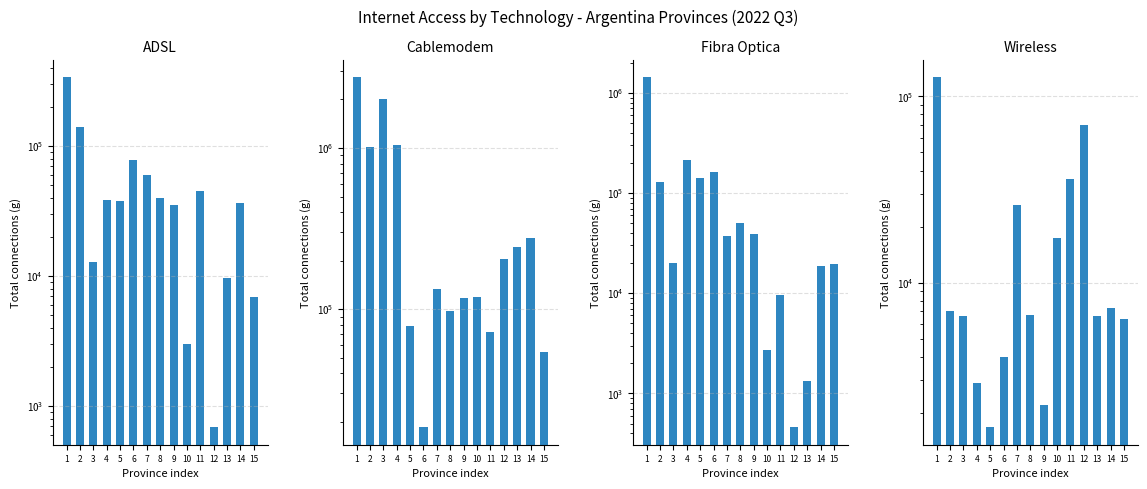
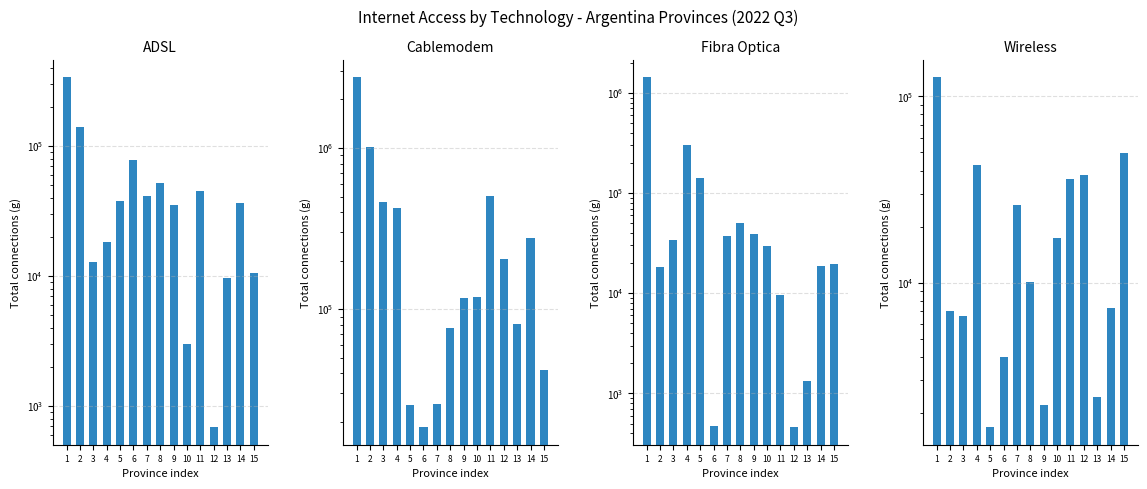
ADSL, 4: 38000 -> 18000
ADSL, 7: 60000 -> 41000
ADSL, 8: 40000 -> 52000
ADSL, 15: 7000 -> 11000
Cablemodem, 3: 2000000 -> 470000
Cablemodem, 4: 1100000 -> 430000
Cablemodem, 5: 80000 -> 25000
Cablemodem, 7: 130000 -> 26000
Cablemodem, 8: 100000 -> 80000
Cablemodem, 11: 70000 -> 500000
Cablemodem, 13: 240000 -> 80000
Cablemodem, 15: 54000 -> 42000
Fibra Optica, 2: 130000 -> 18000
Fibra Optica, 3: 20000 -> 34000
Fibra Optica, 4: 220000 -> 300000
Fibra Optica, 6: 160000 -> 500
Fibra Optica, 10: 2700 -> 29000
Wireless, 4: 2900 -> 43000
Wireless, 8: 6700 -> 10000
Wireless, 12: 71000 -> 38000
Wireless, 13: 6600 -> 2400
Wireless, 15: 6400 -> 50000
